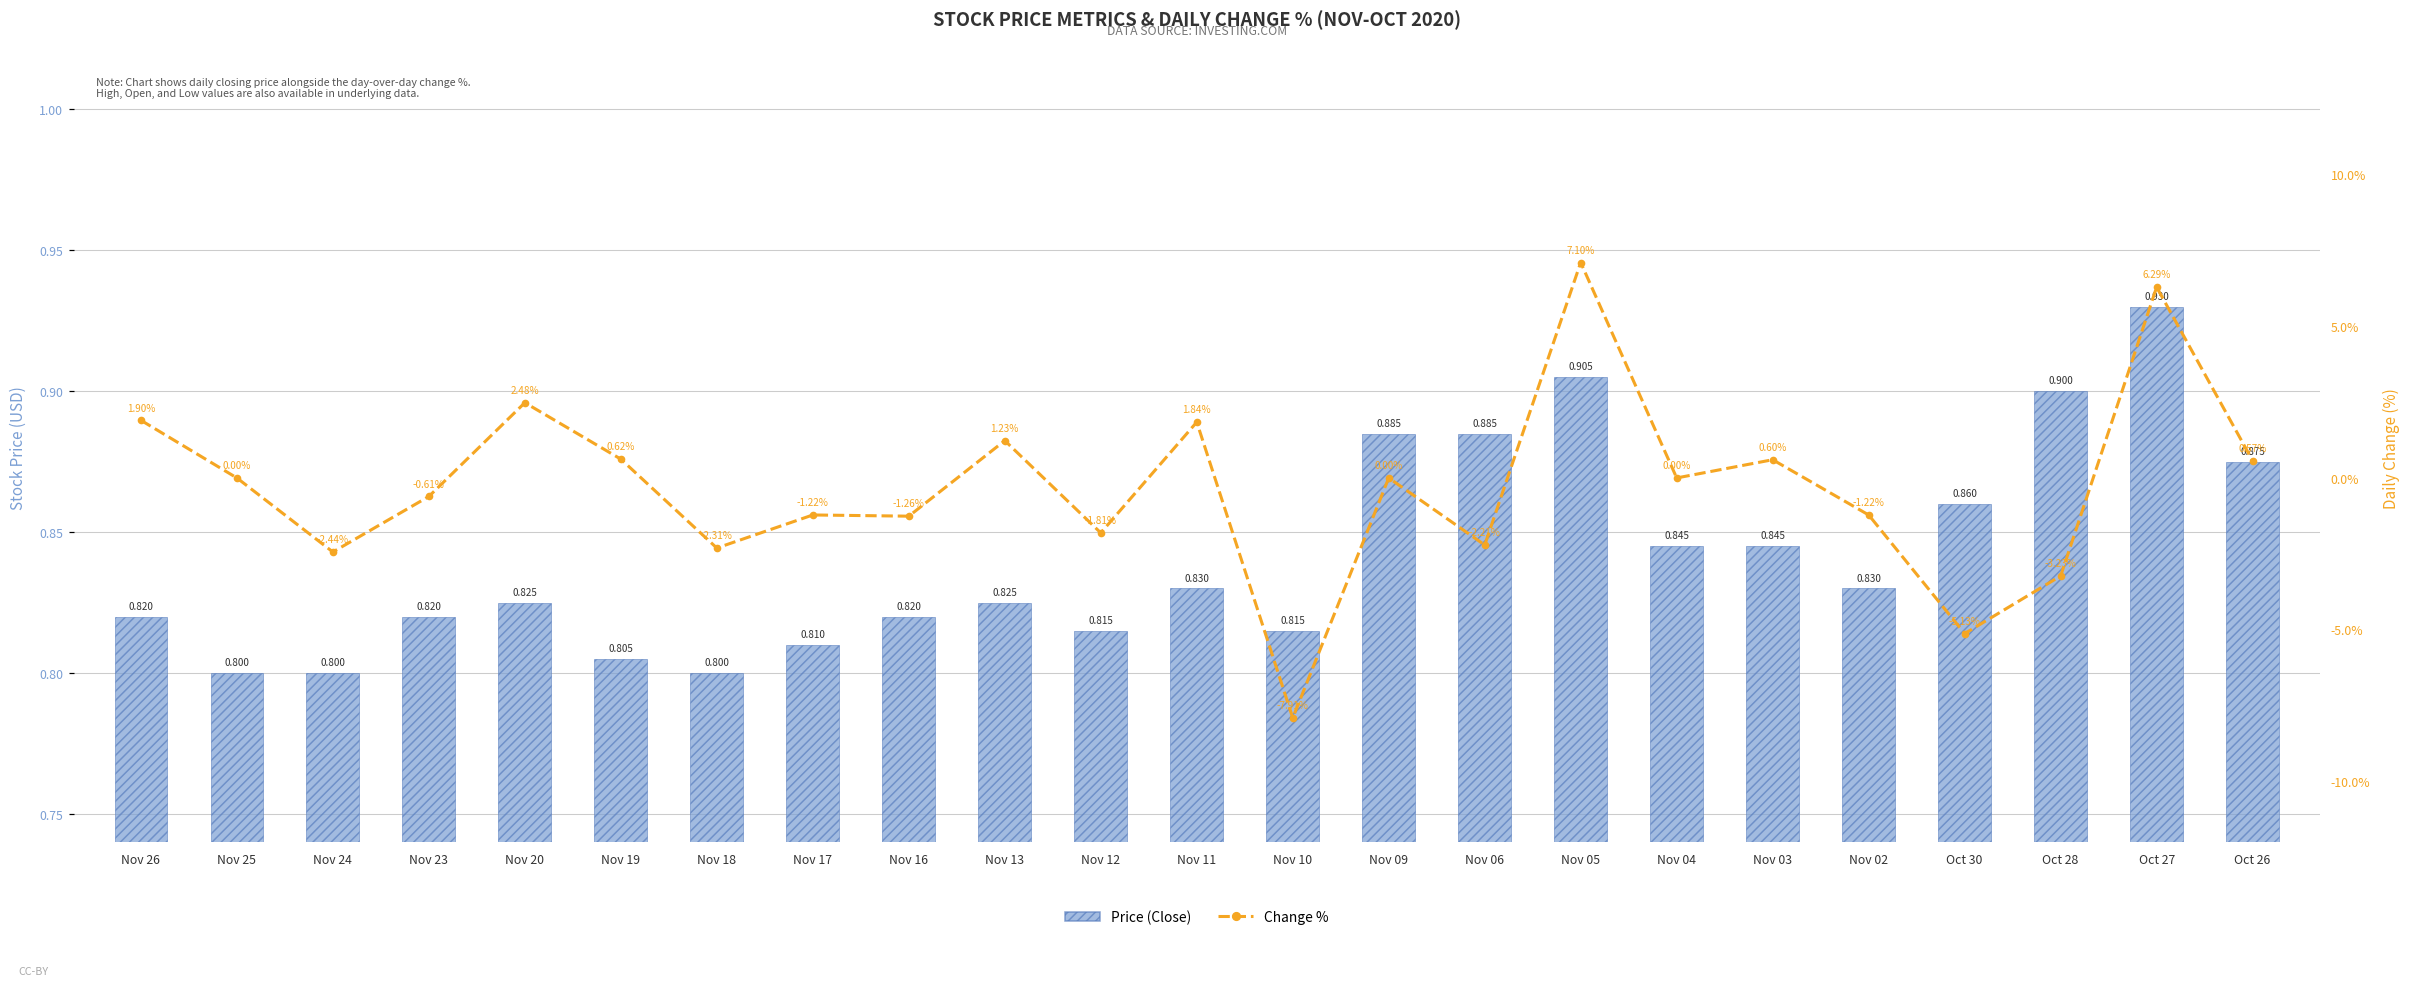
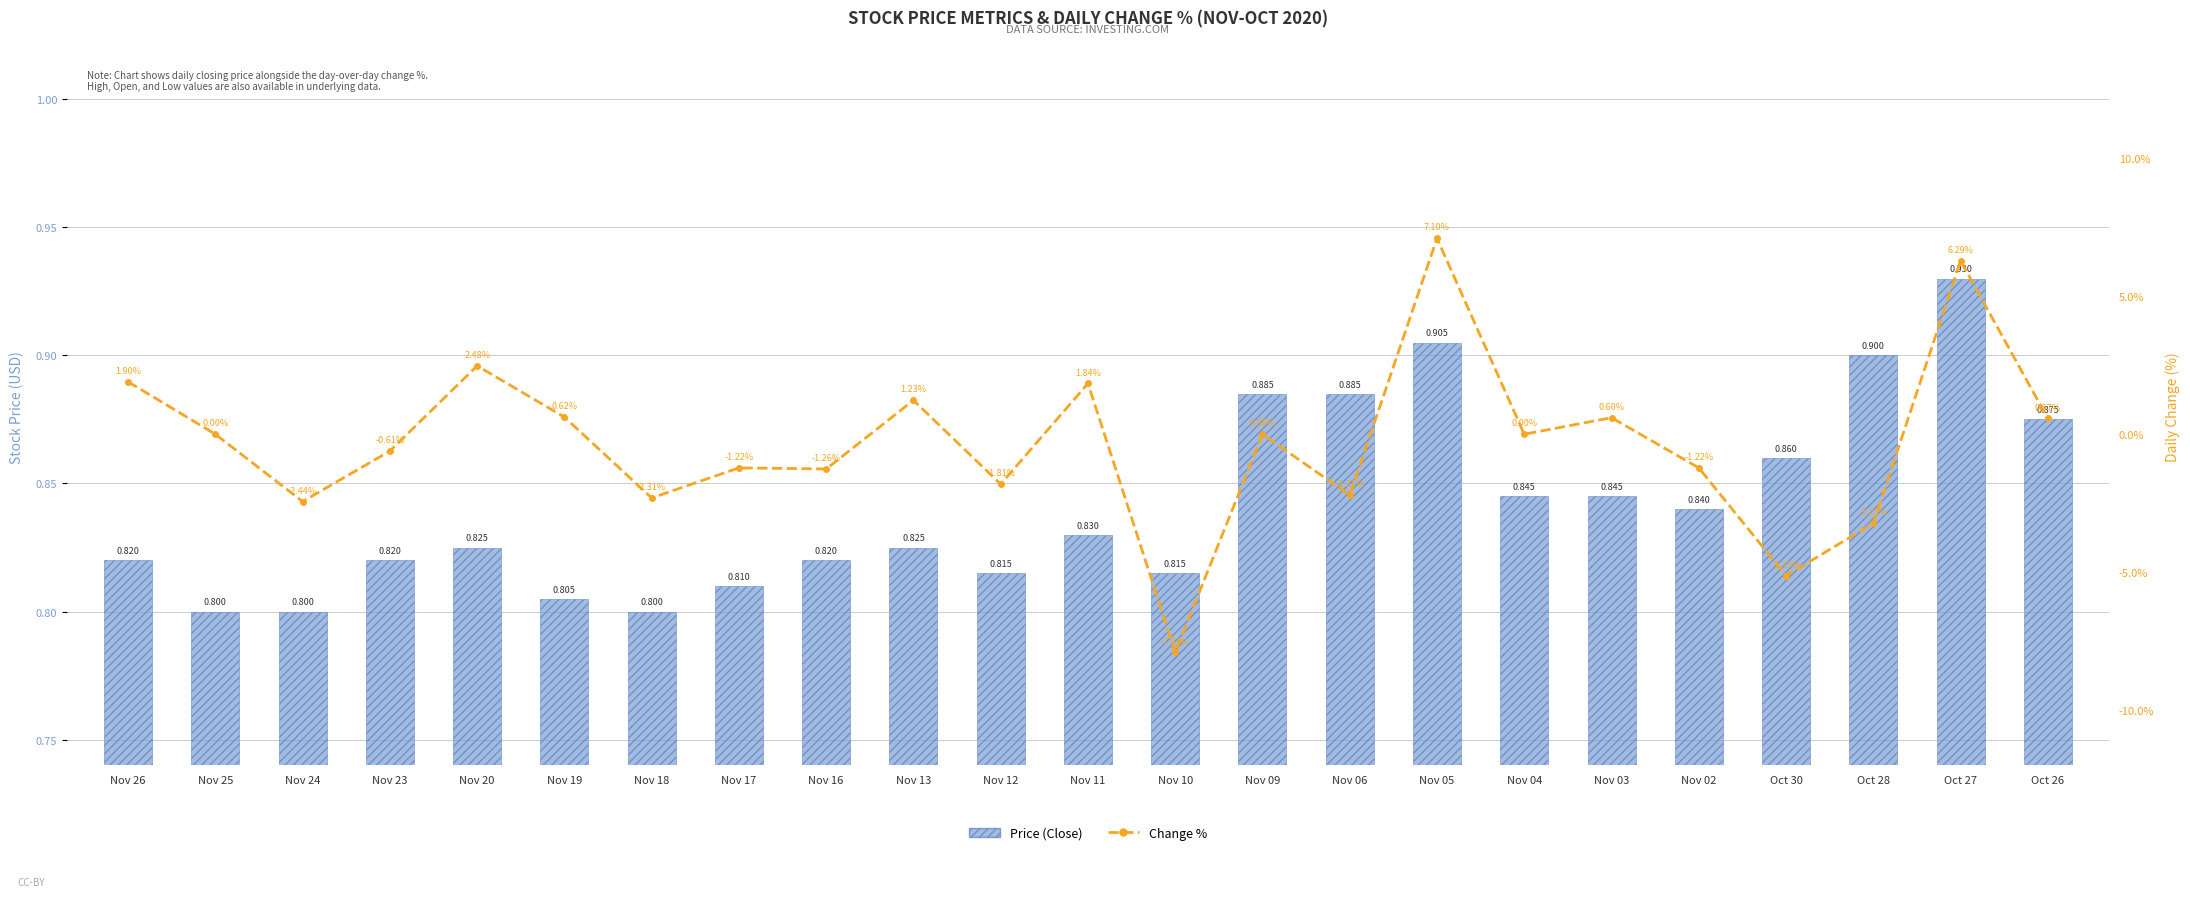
Price (Close), Nov 02: 0.830 -> 0.840
